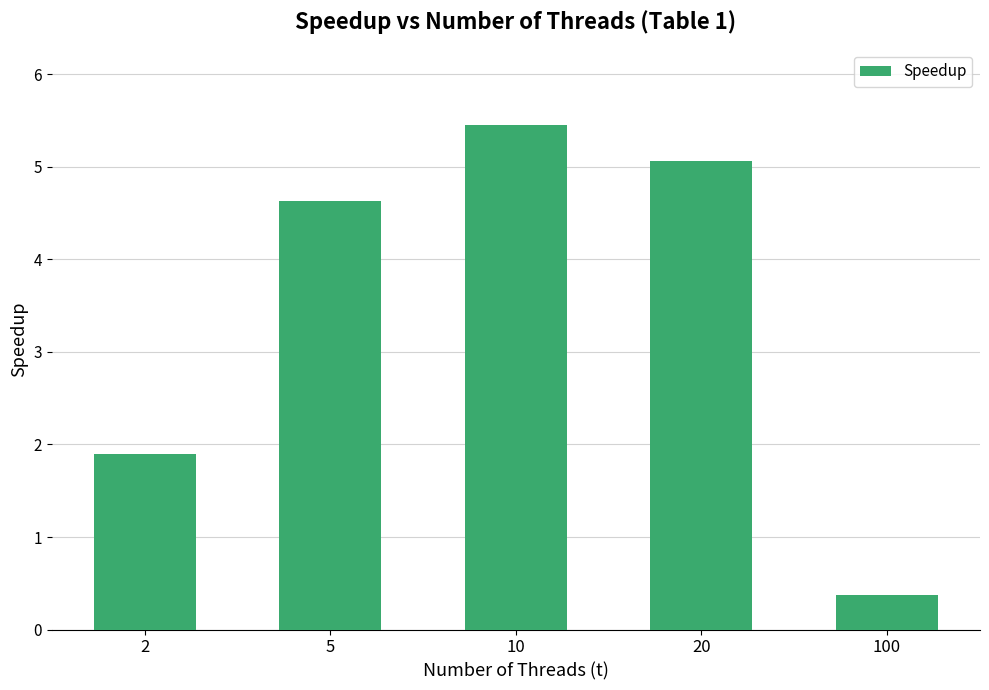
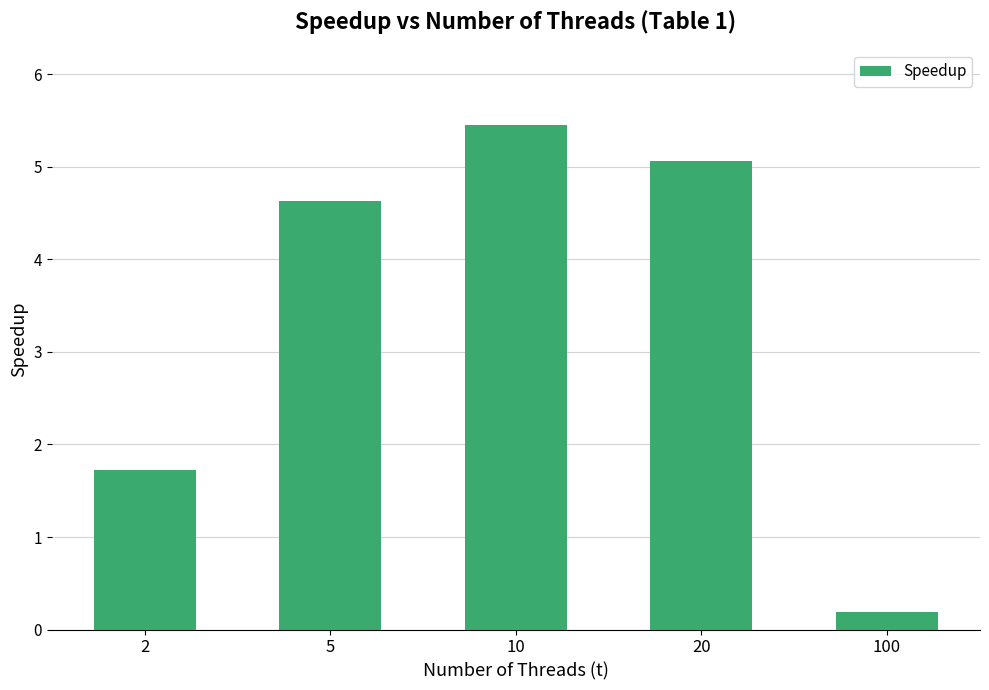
2: 1.9 -> 1.7
100: 0.4 -> 0.2
